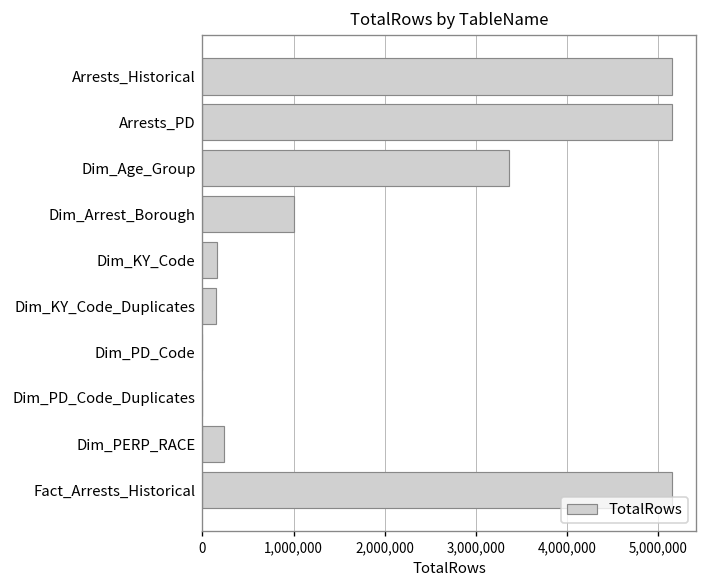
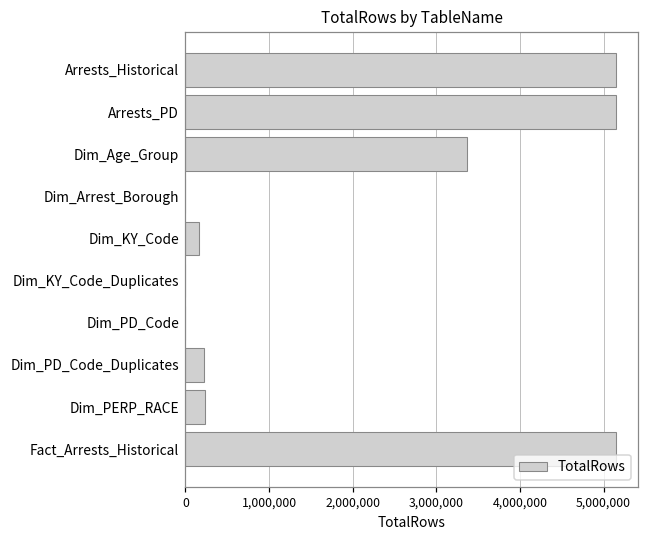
Dim_Arrest_Borough: 1,000,000 -> 0
Dim_KY_Code_Duplicates: 100,000 -> 0
Dim_PD_Code_Duplicates: 0 -> 200,000
